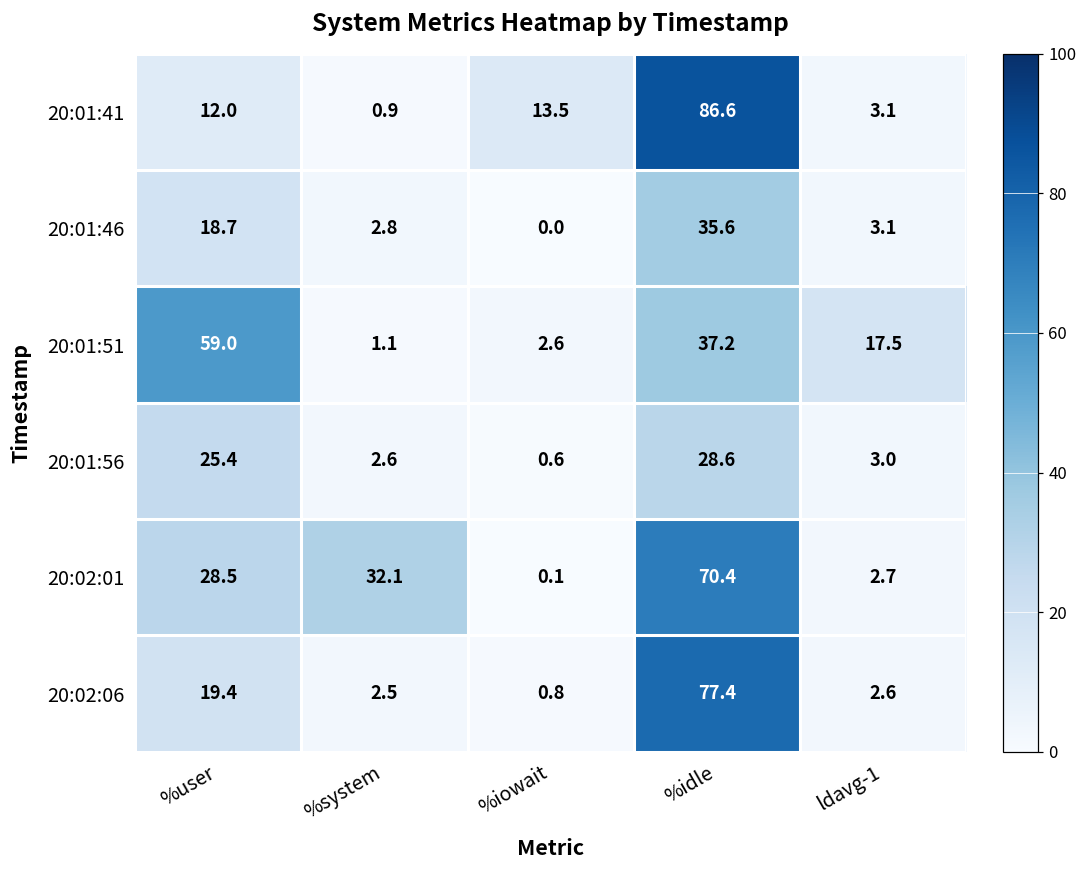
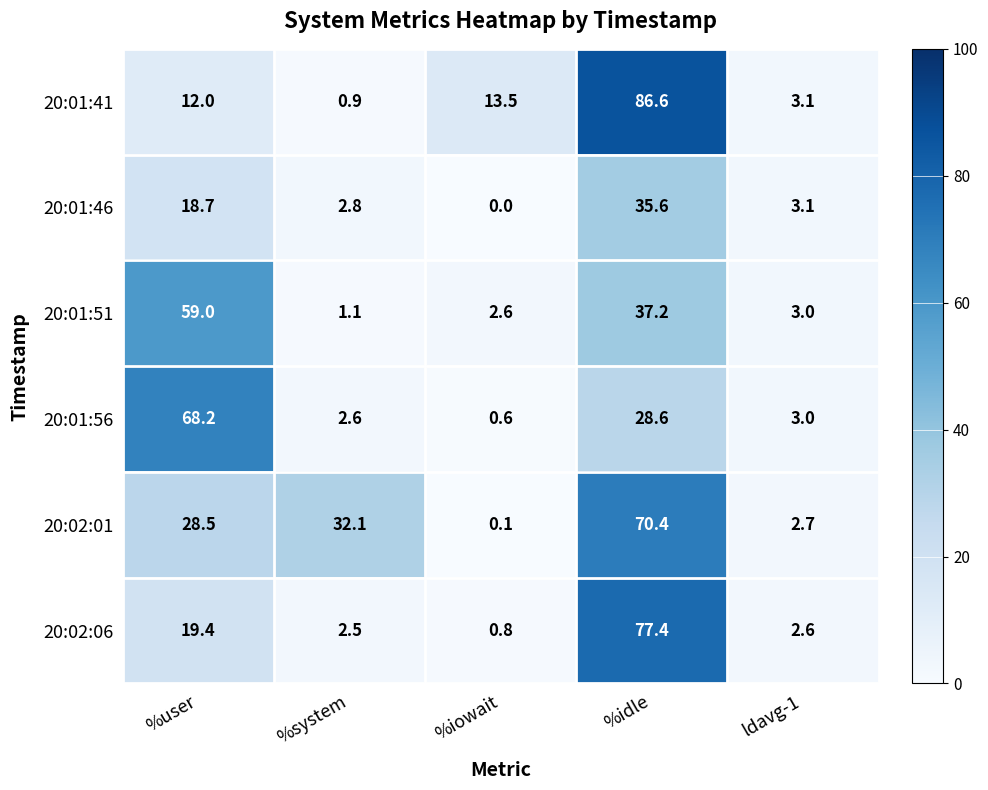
20:01:51, ldavg-1: 17.5 -> 3.0
20:01:56, %user: 25.4 -> 68.2
